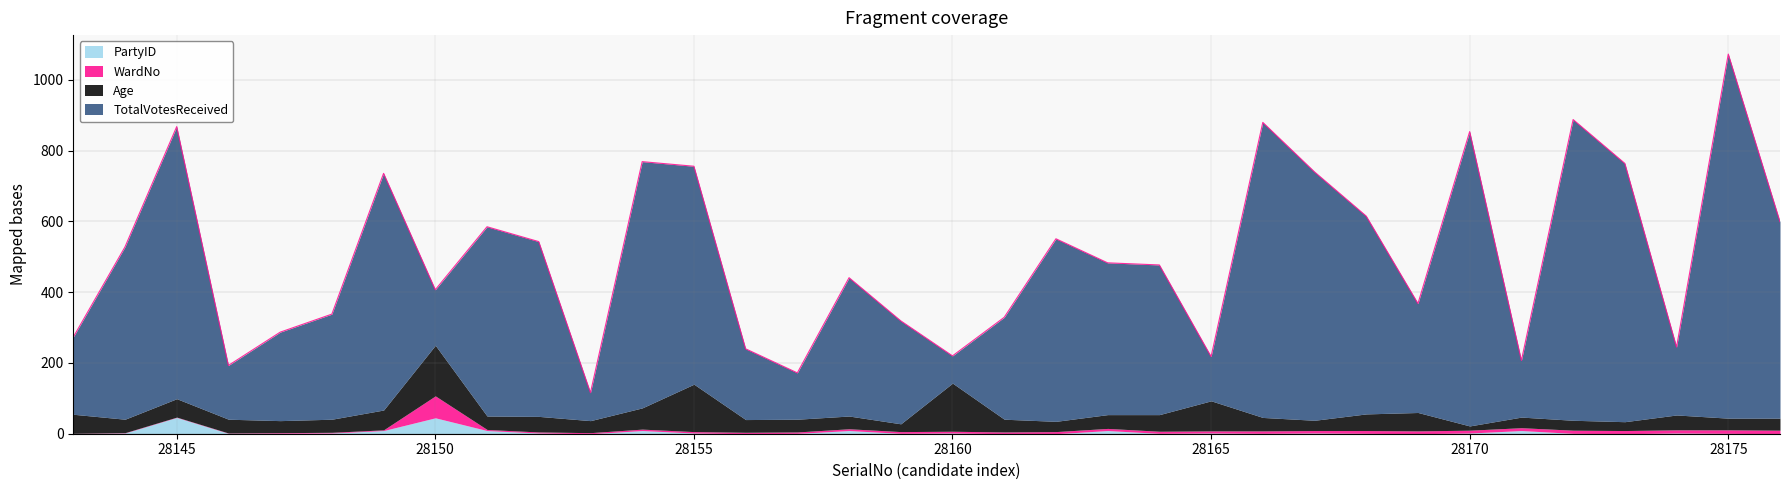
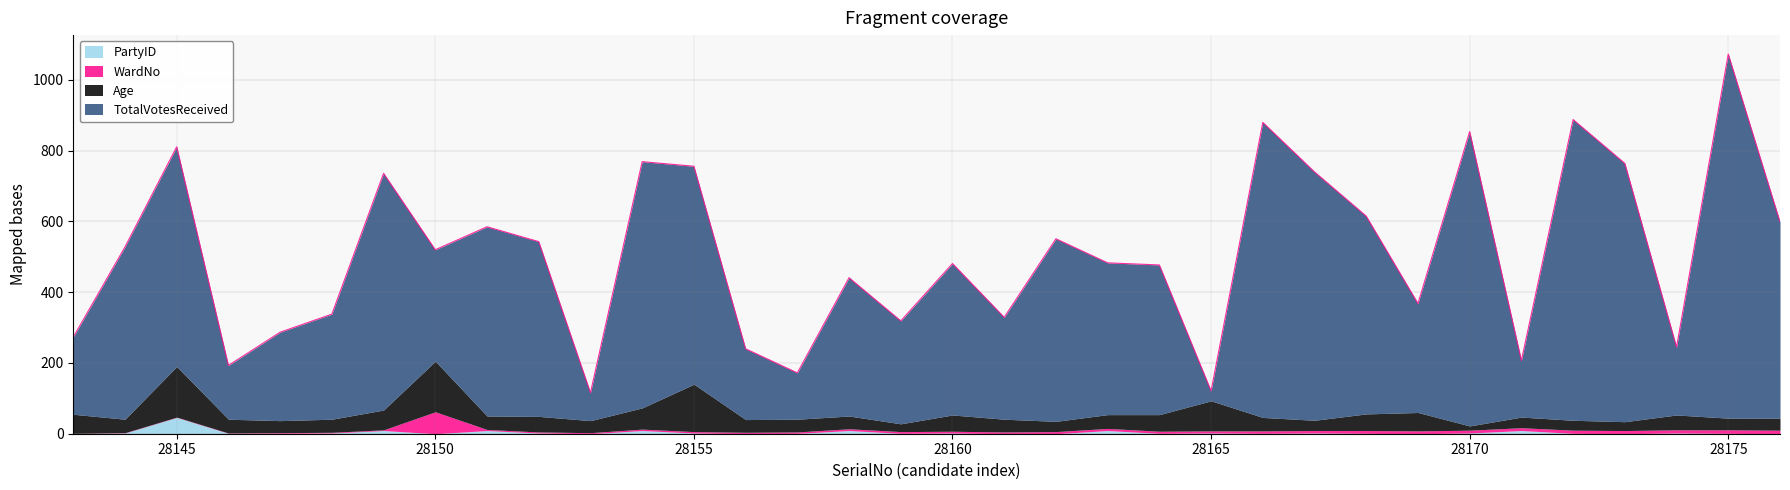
Age, 28145: 50 -> 140
TotalVotesReceived, 28145: 770 -> 620
PartyID, 28150: 50 -> 0
TotalVotesReceived, 28150: 160 -> 320
Age, 28160: 140 -> 50
TotalVotesReceived, 28160: 80 -> 430
TotalVotesReceived, 28165: 130 -> 30
